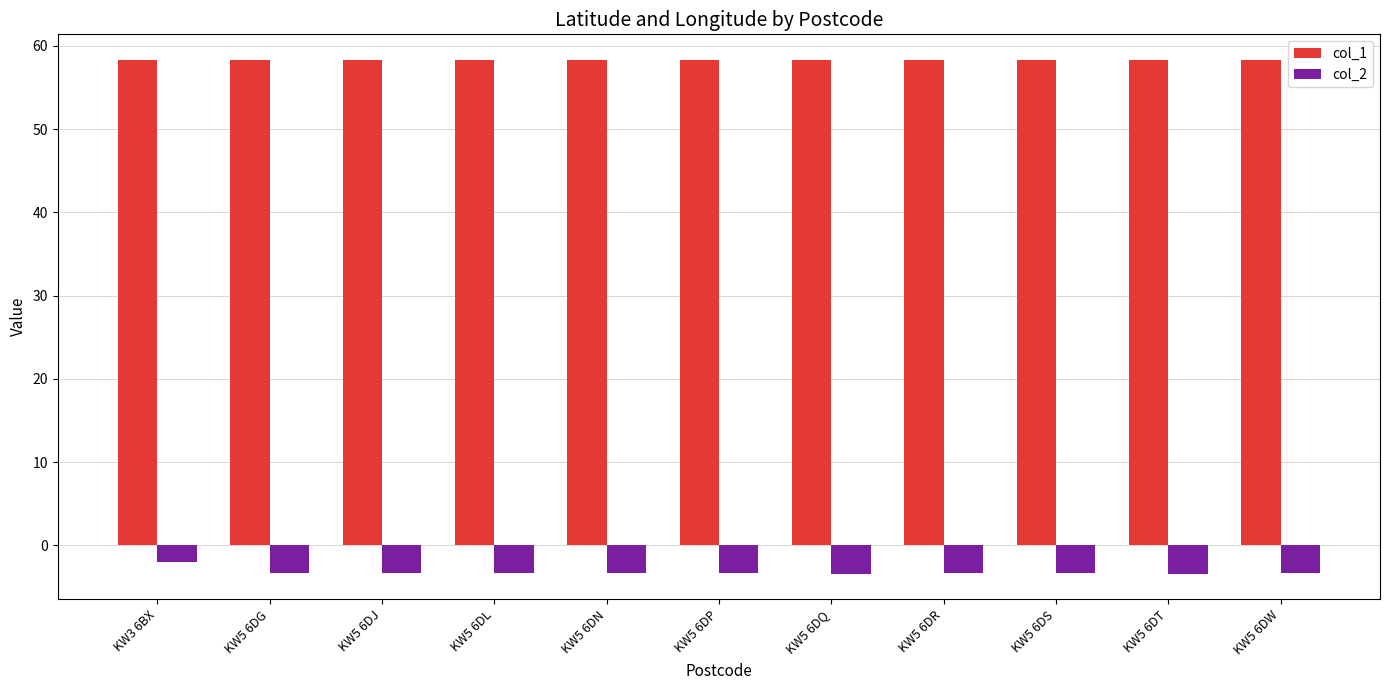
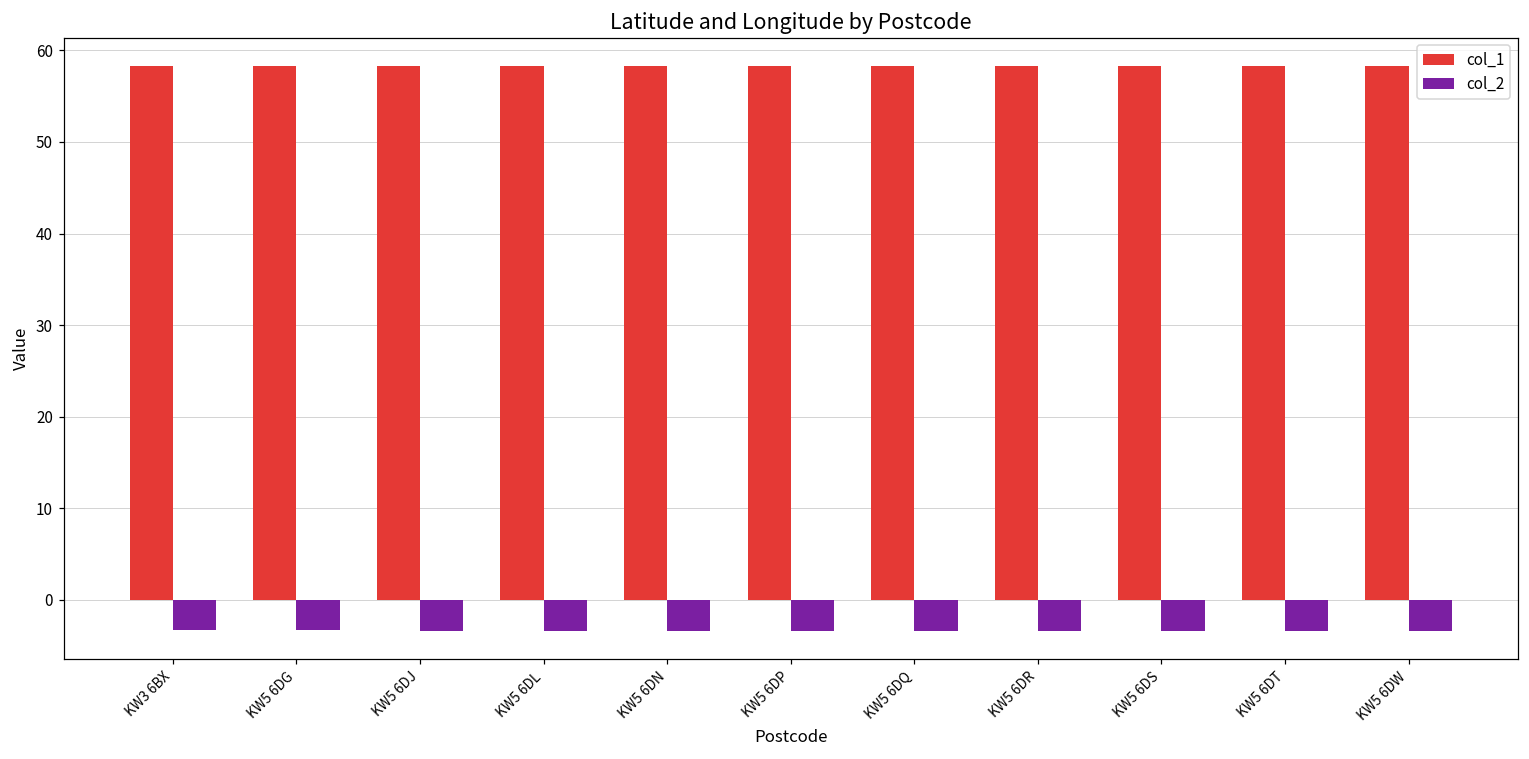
col_2, KW3 6BX: -2 -> -3
